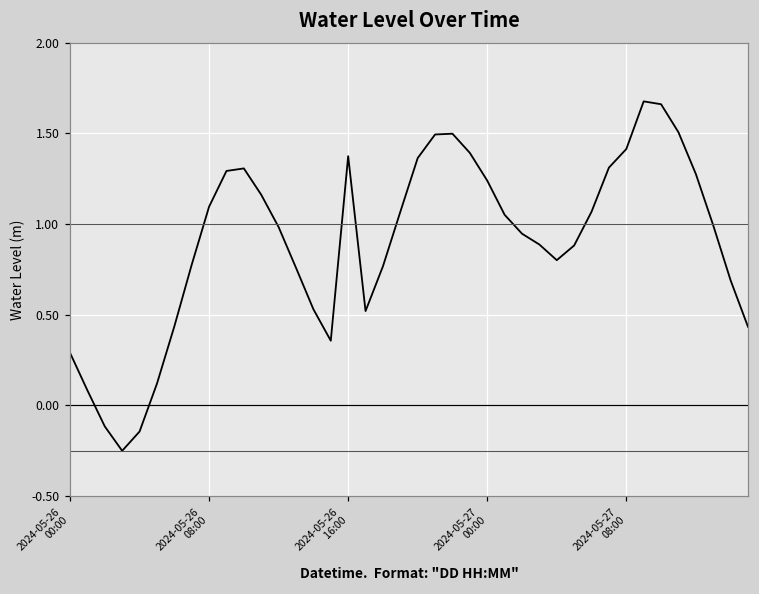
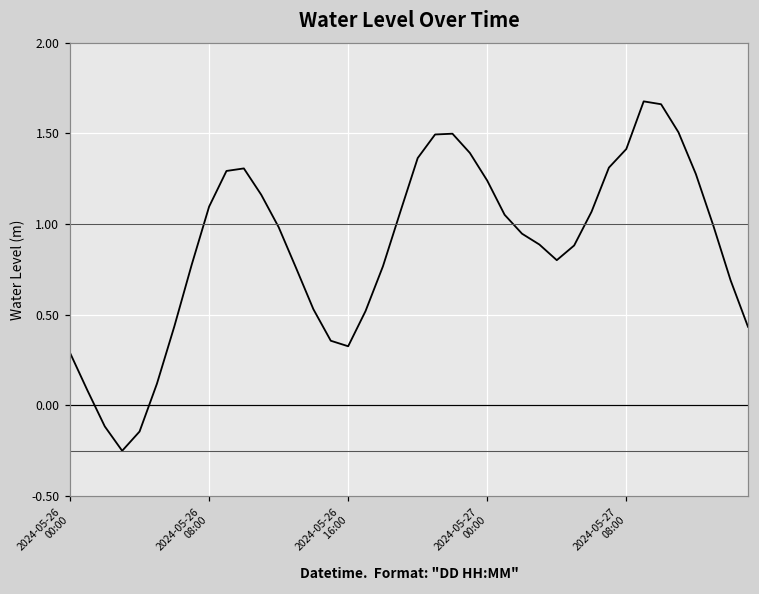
2024-05-26 16:00: 1.37 -> 0.33
